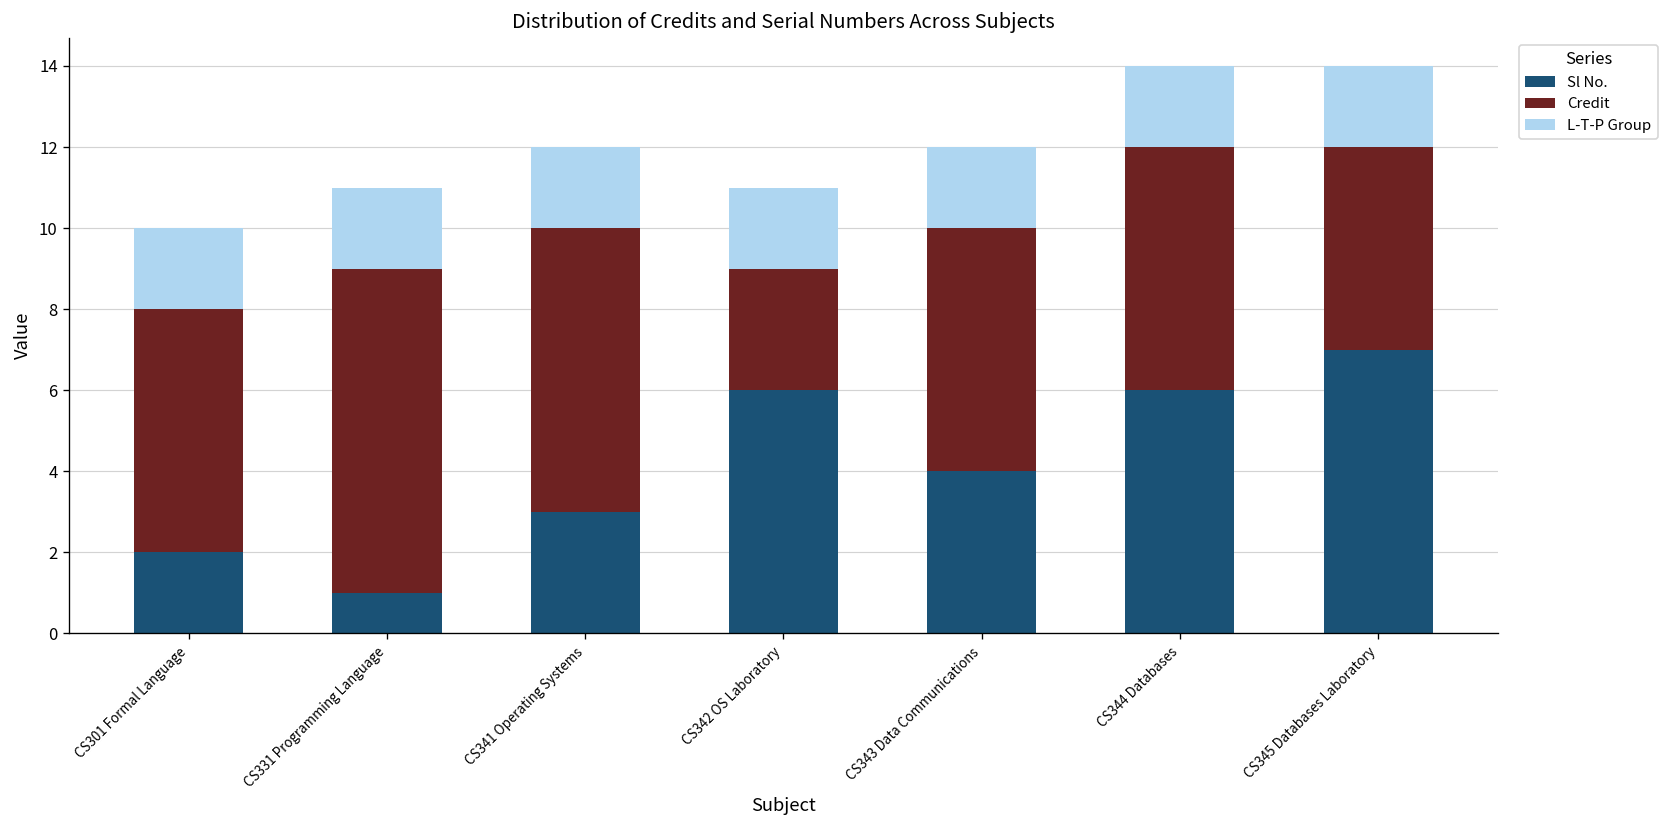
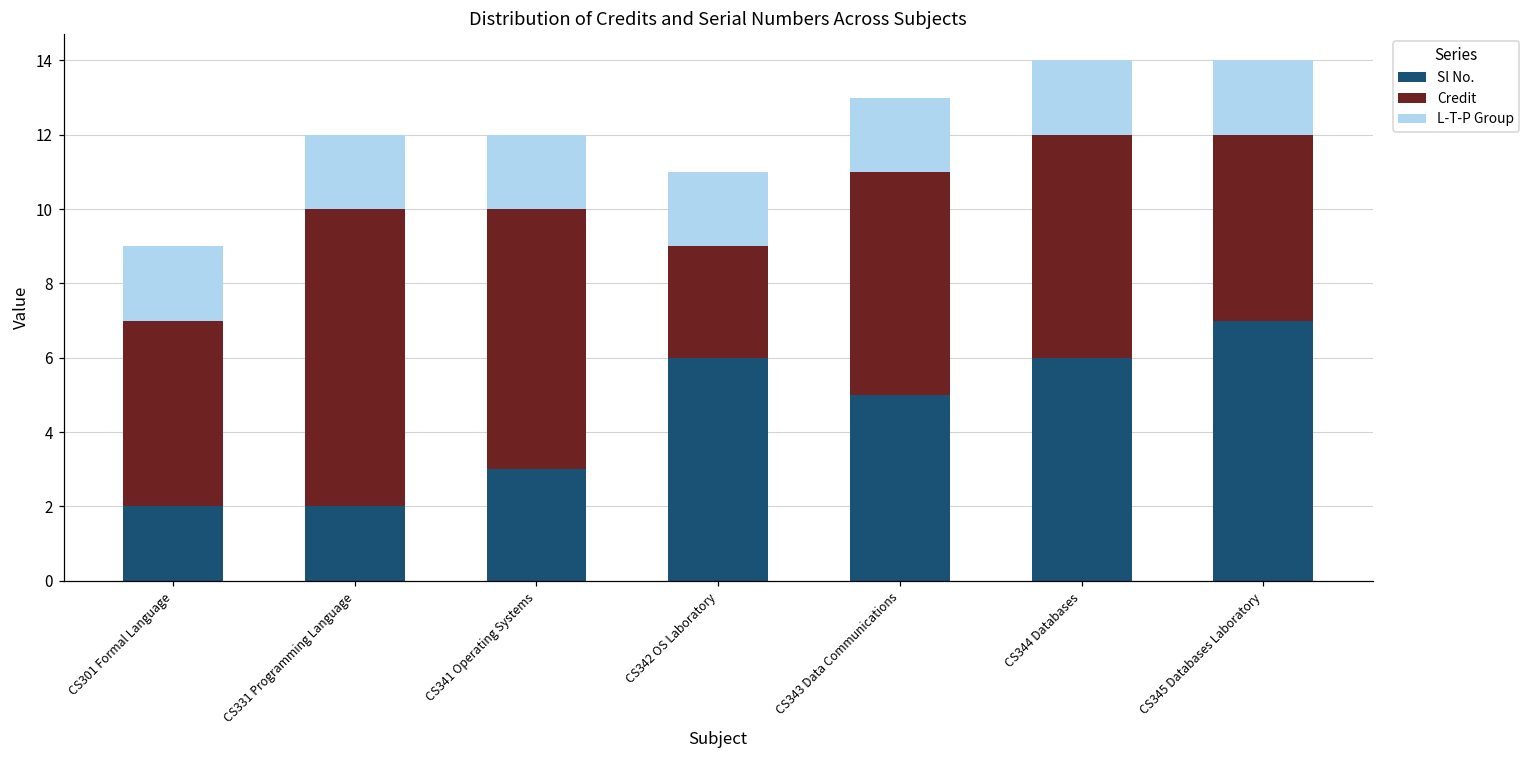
Credit, CS301 Formal Language: 6 -> 5
Sl No., CS331 Programming Language: 1 -> 2
Sl No., CS343 Data Communications: 4 -> 5
